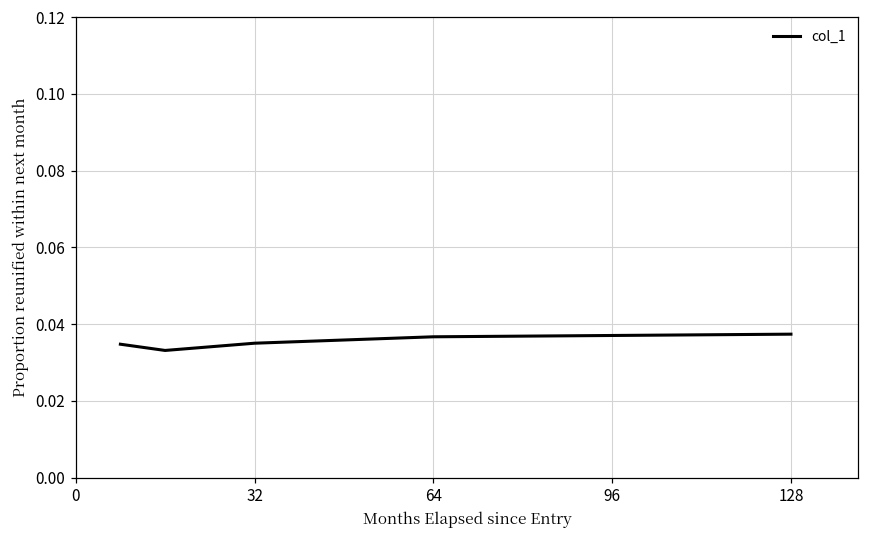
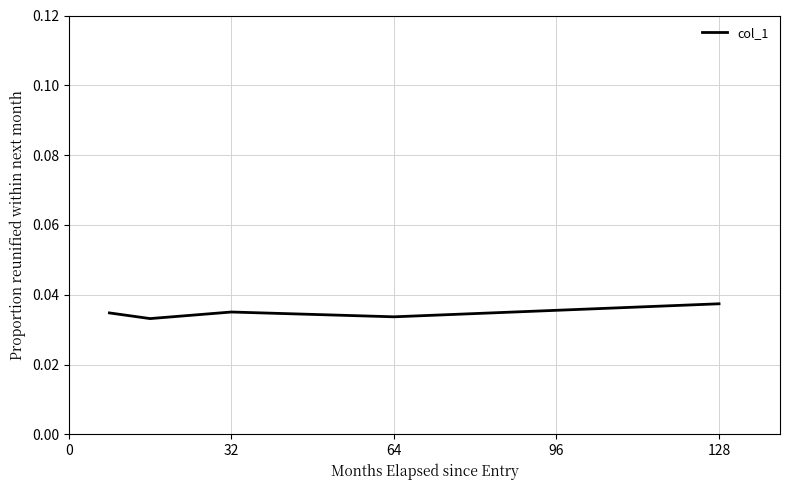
64: 0.037 -> 0.034
